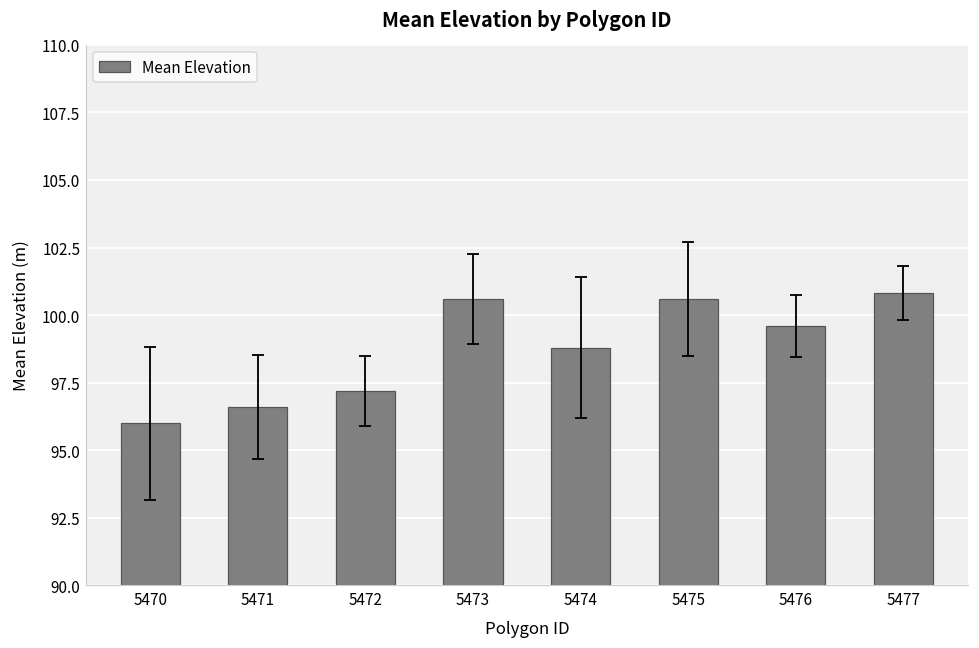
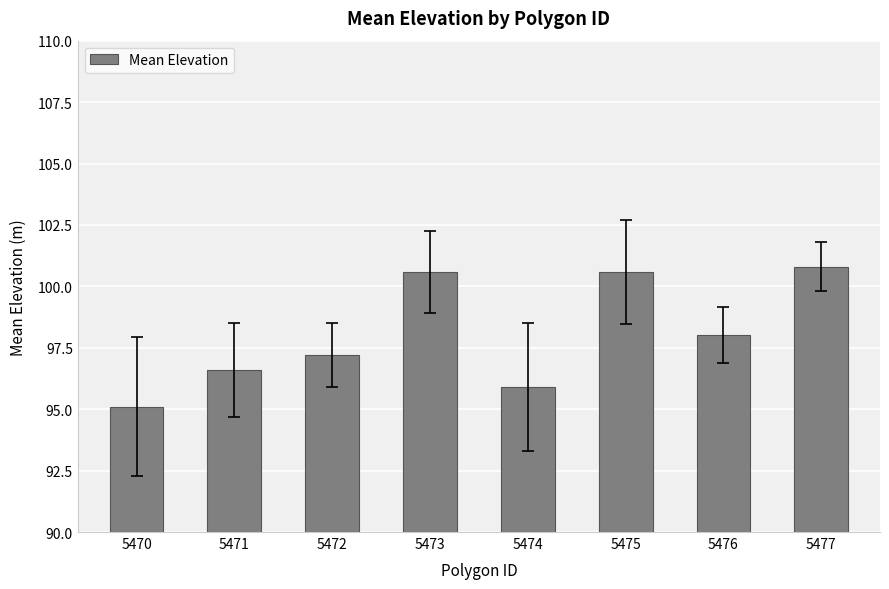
Mean Elevation, 5470: 96.0 -> 95.1
Mean Elevation, 5474: 98.8 -> 95.9
Mean Elevation, 5476: 99.6 -> 98.0
